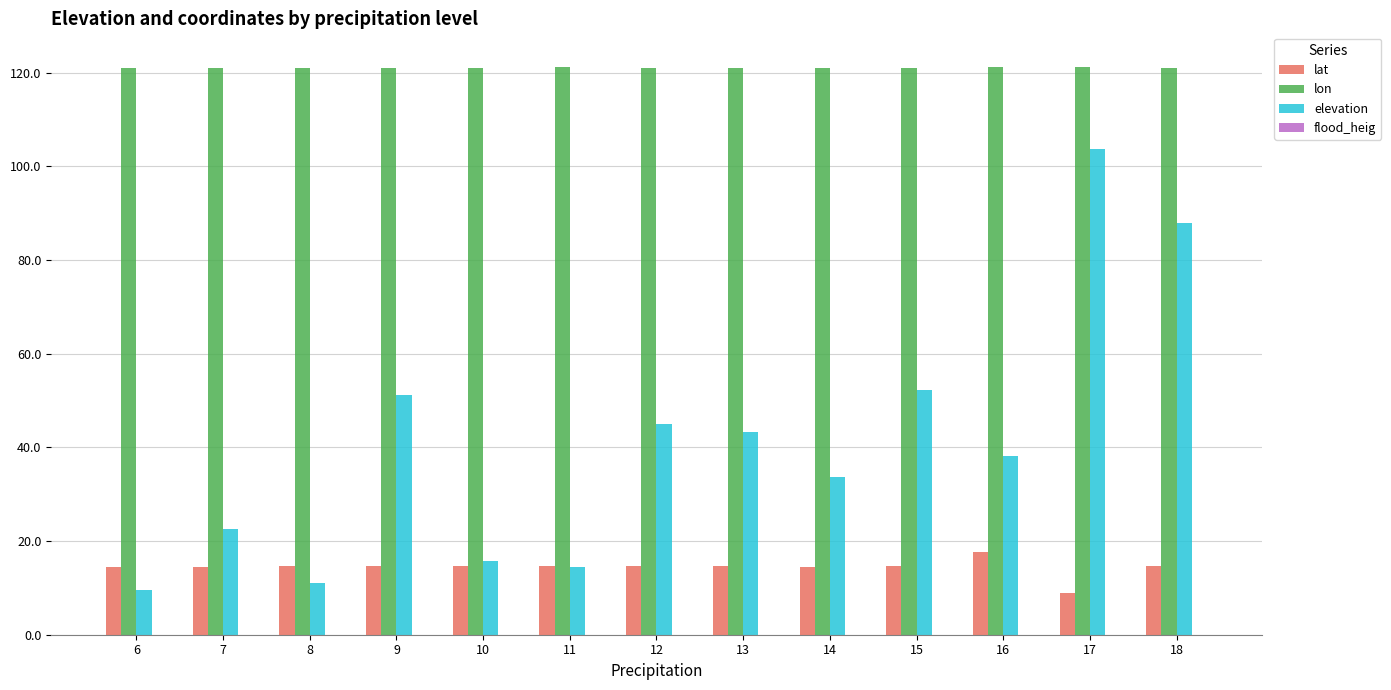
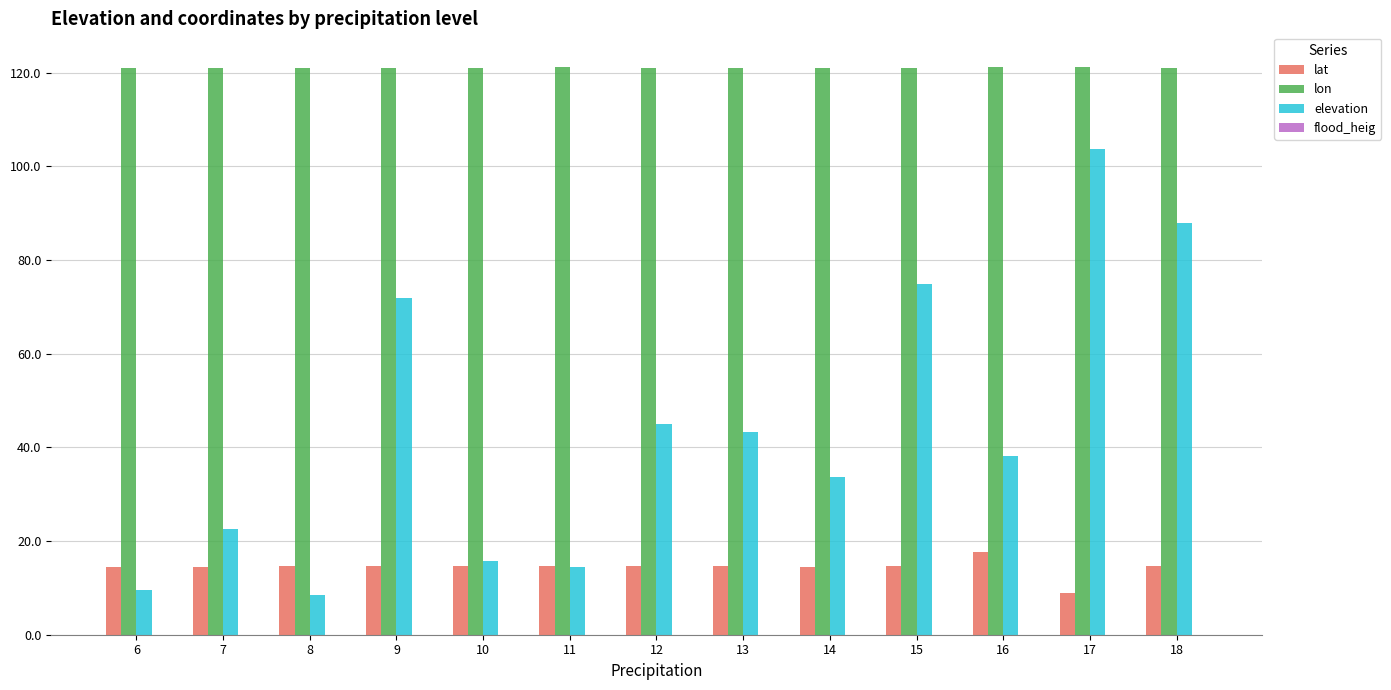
elevation, 8: 11 -> 8
elevation, 9: 51 -> 72
elevation, 15: 52 -> 75
